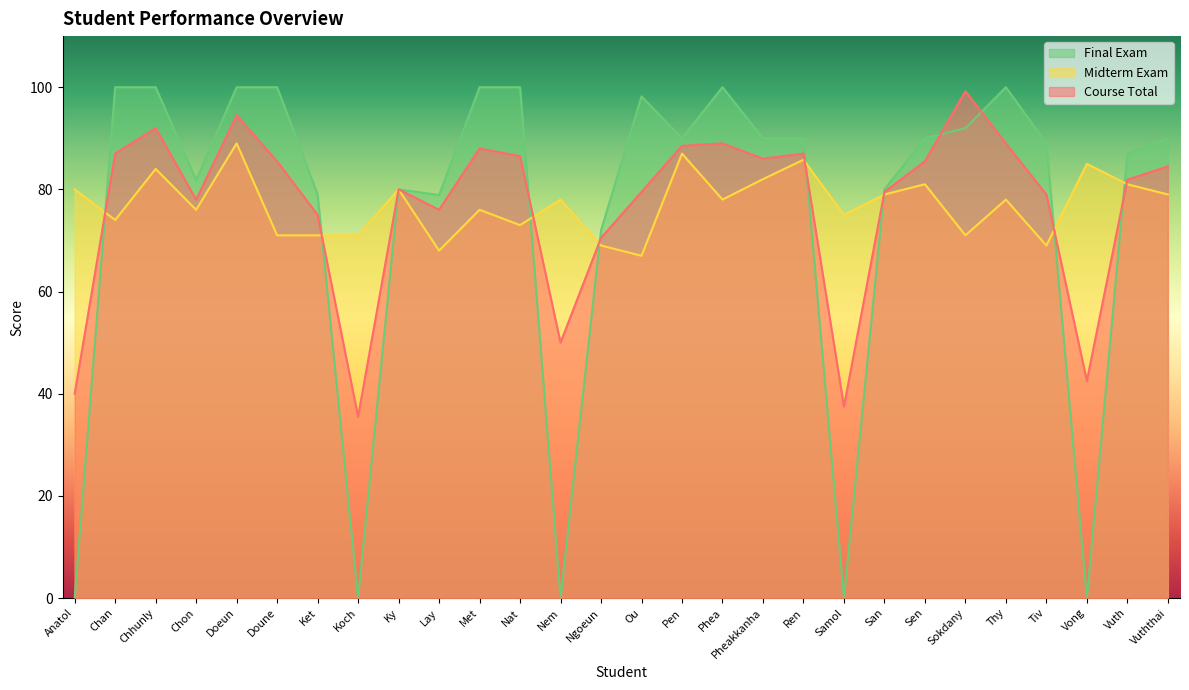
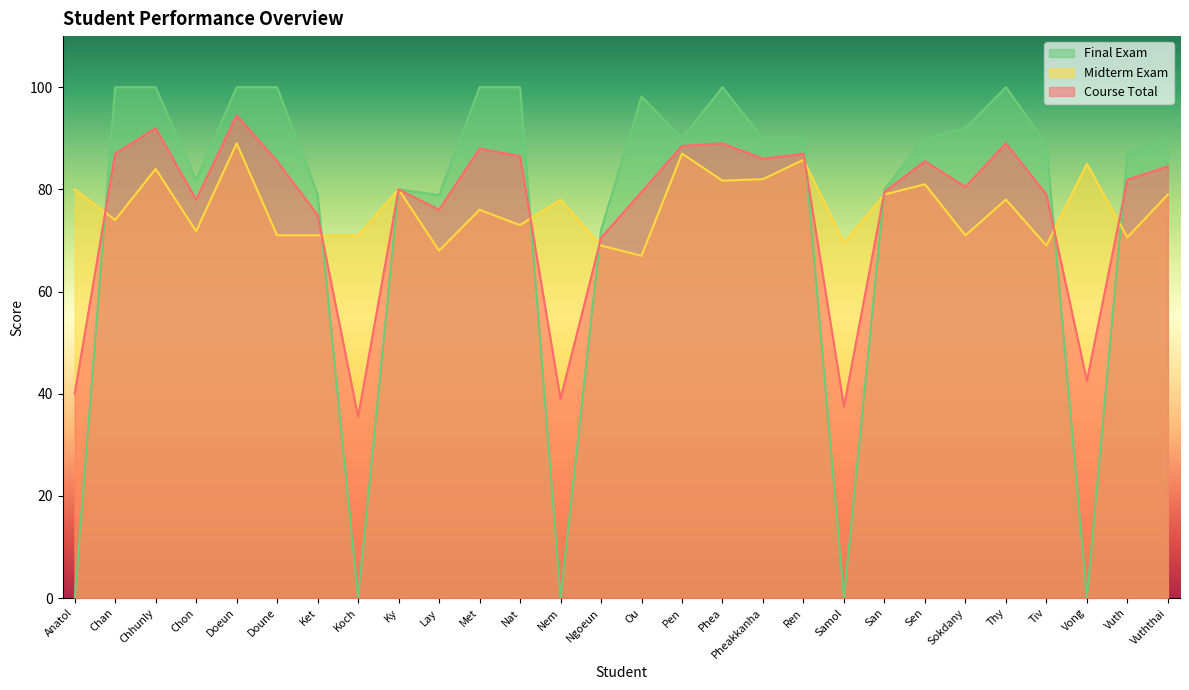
Midterm Exam, Chon: 76 -> 72
Course Total, Nem: 50 -> 39
Midterm Exam, Phea: 78 -> 82
Midterm Exam, Samol: 75 -> 70
Course Total, Sokdany: 99 -> 81
Midterm Exam, Vuth: 81 -> 71
